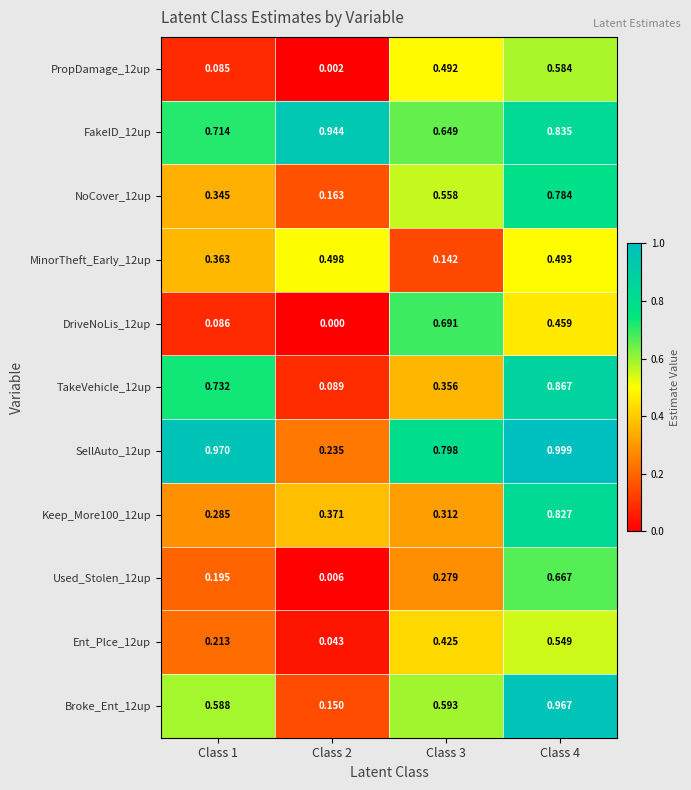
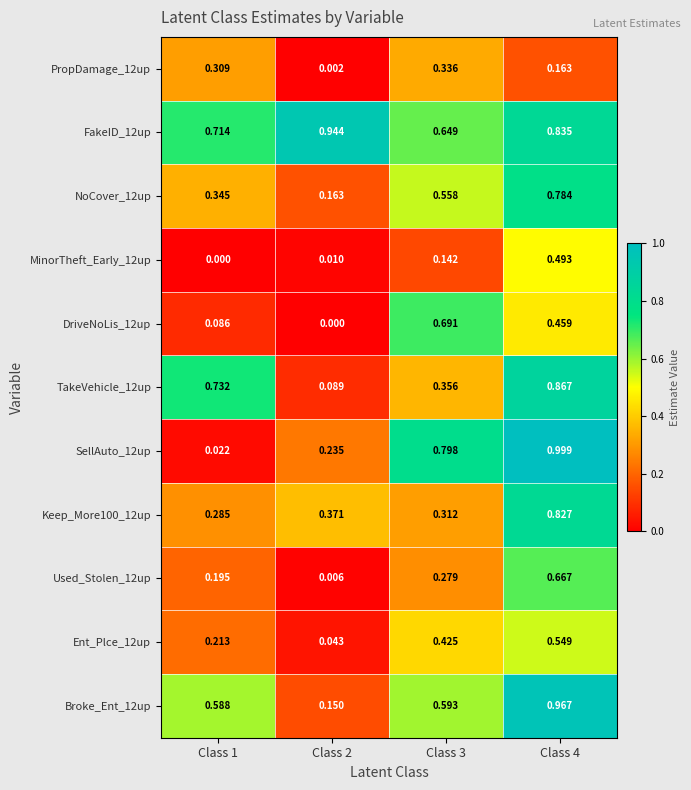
PropDamage_12up, Class 1: 0.085 -> 0.309
PropDamage_12up, Class 3: 0.492 -> 0.336
PropDamage_12up, Class 4: 0.584 -> 0.163
MinorTheft_Early_12up, Class 1: 0.363 -> 0.000
MinorTheft_Early_12up, Class 2: 0.498 -> 0.010
SellAuto_12up, Class 1: 0.970 -> 0.022
